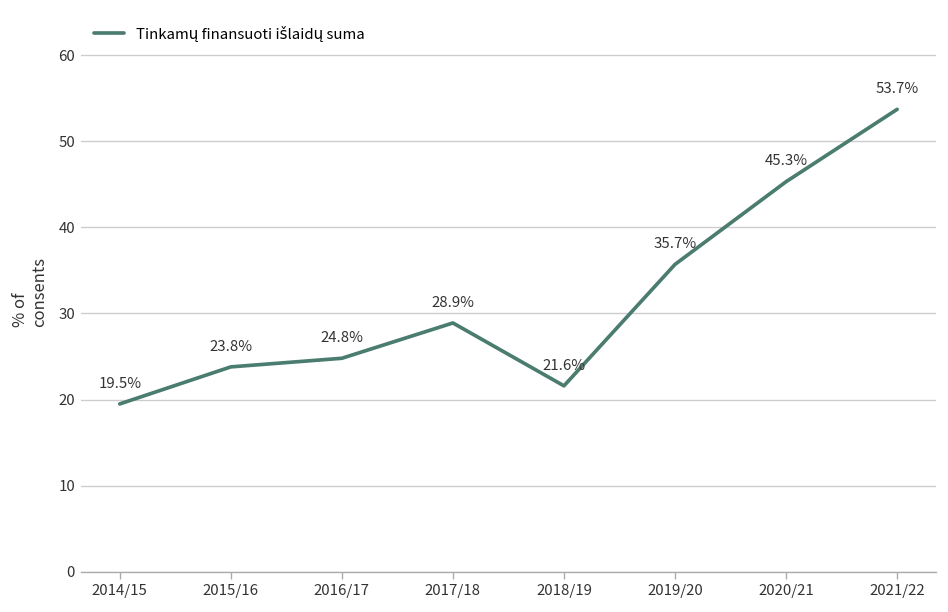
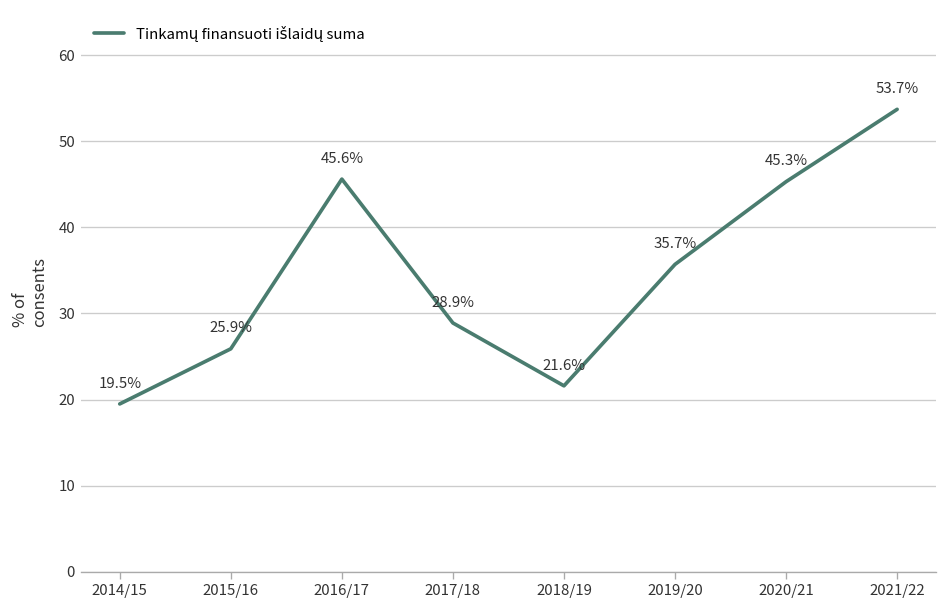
2015/16: 23.8% -> 25.9%
2016/17: 24.8% -> 45.6%
